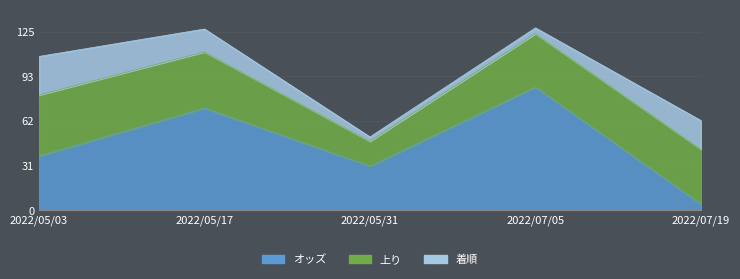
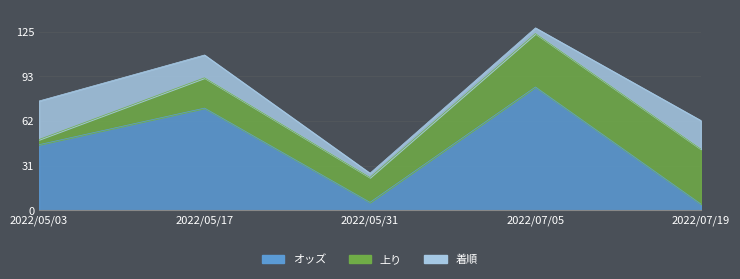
オッズ, 2022/05/03: 38 -> 46
上り, 2022/05/03: 43 -> 4
上り, 2022/05/17: 39 -> 21
オッズ, 2022/05/31: 31 -> 6
